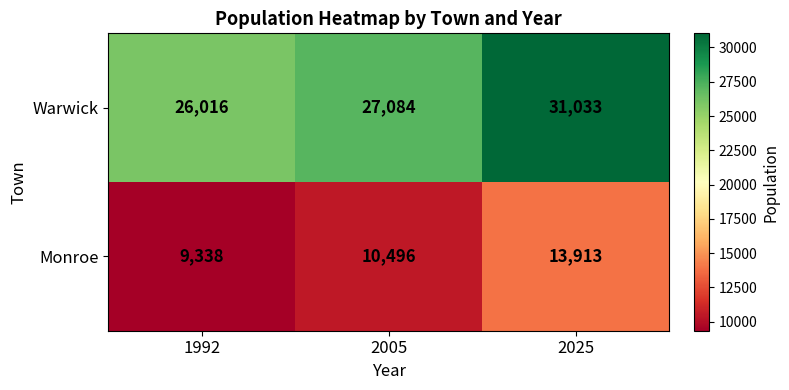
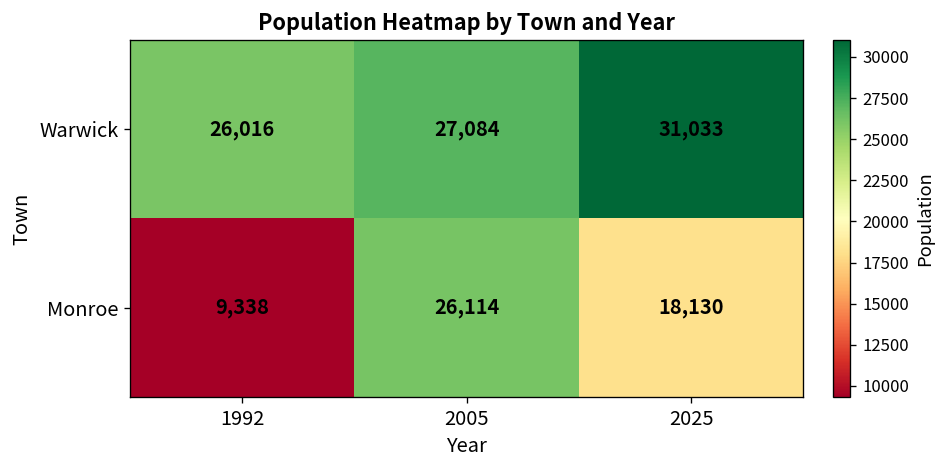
Monroe, 2005: 10,496 -> 26,114
Monroe, 2025: 13,913 -> 18,130
